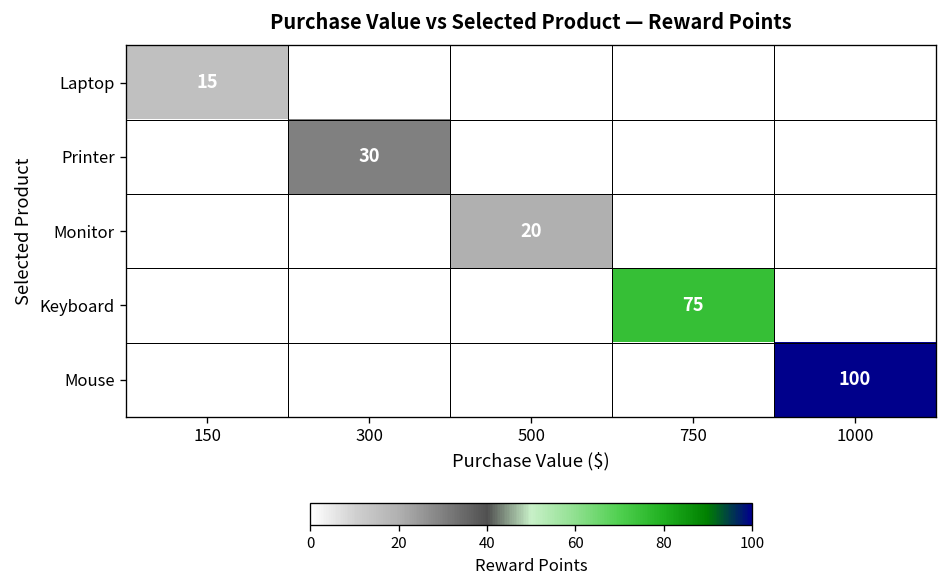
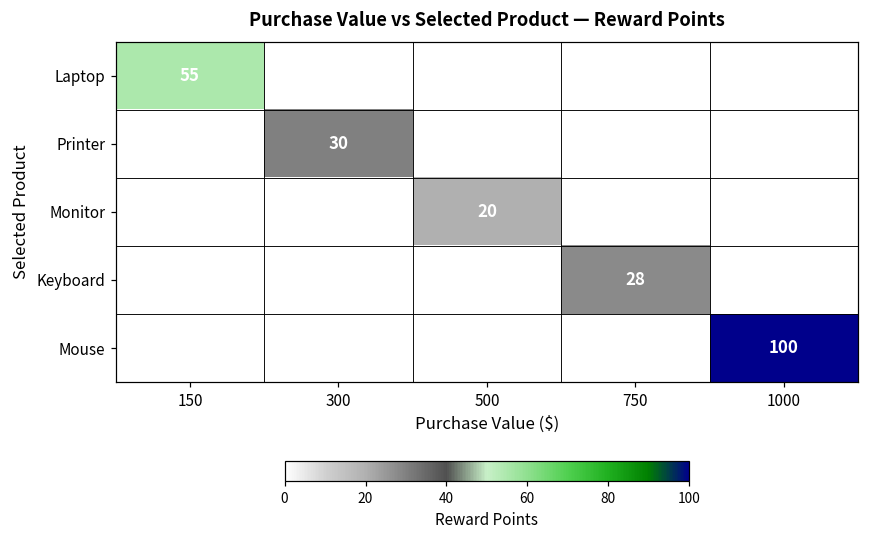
Laptop, 150: 15 -> 55
Keyboard, 750: 75 -> 28
